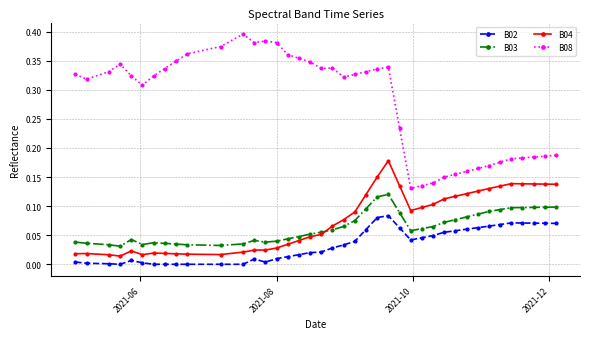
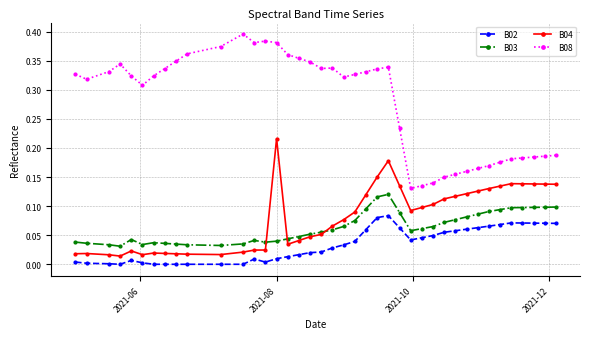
B04, 2021-08: 0.03 -> 0.22
